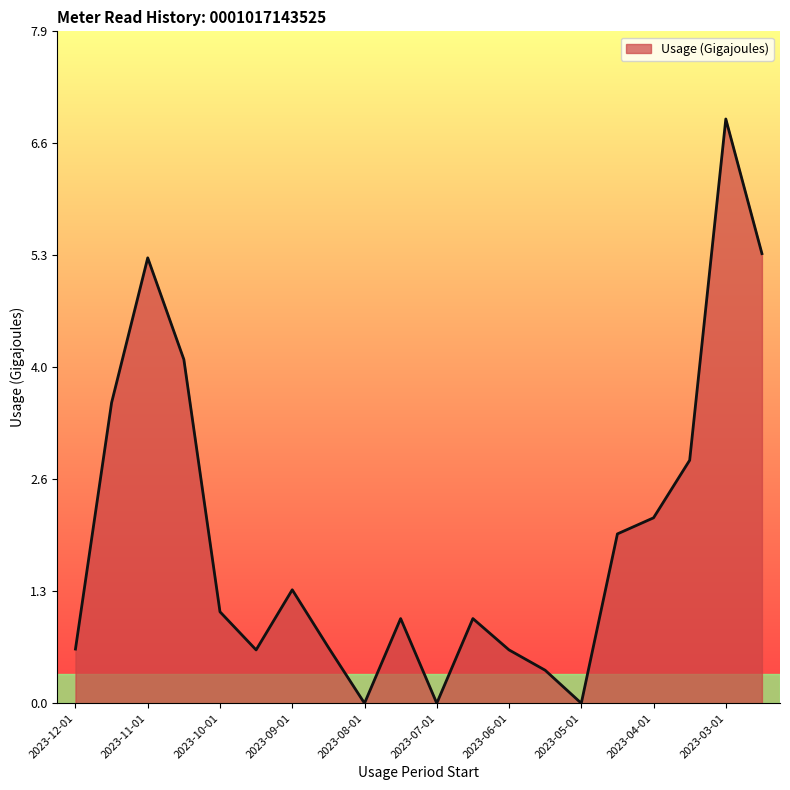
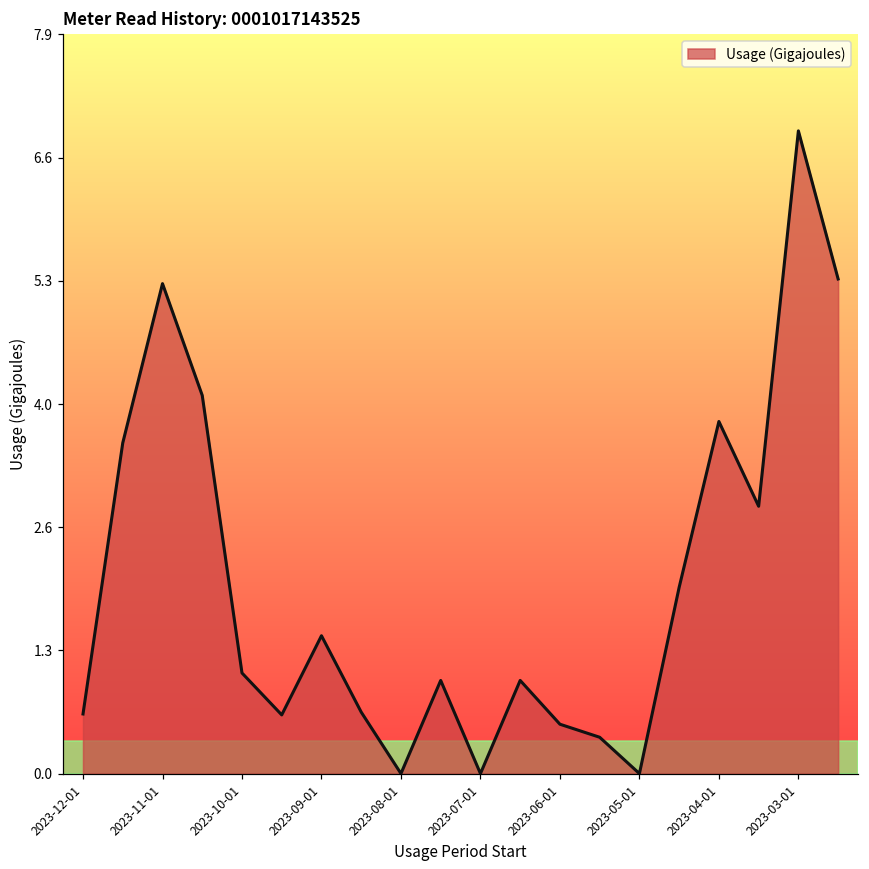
2023-09-01: 1.3 -> 1.5
2023-06-01: 0.6 -> 0.5
2023-04-01: 2.2 -> 3.8
